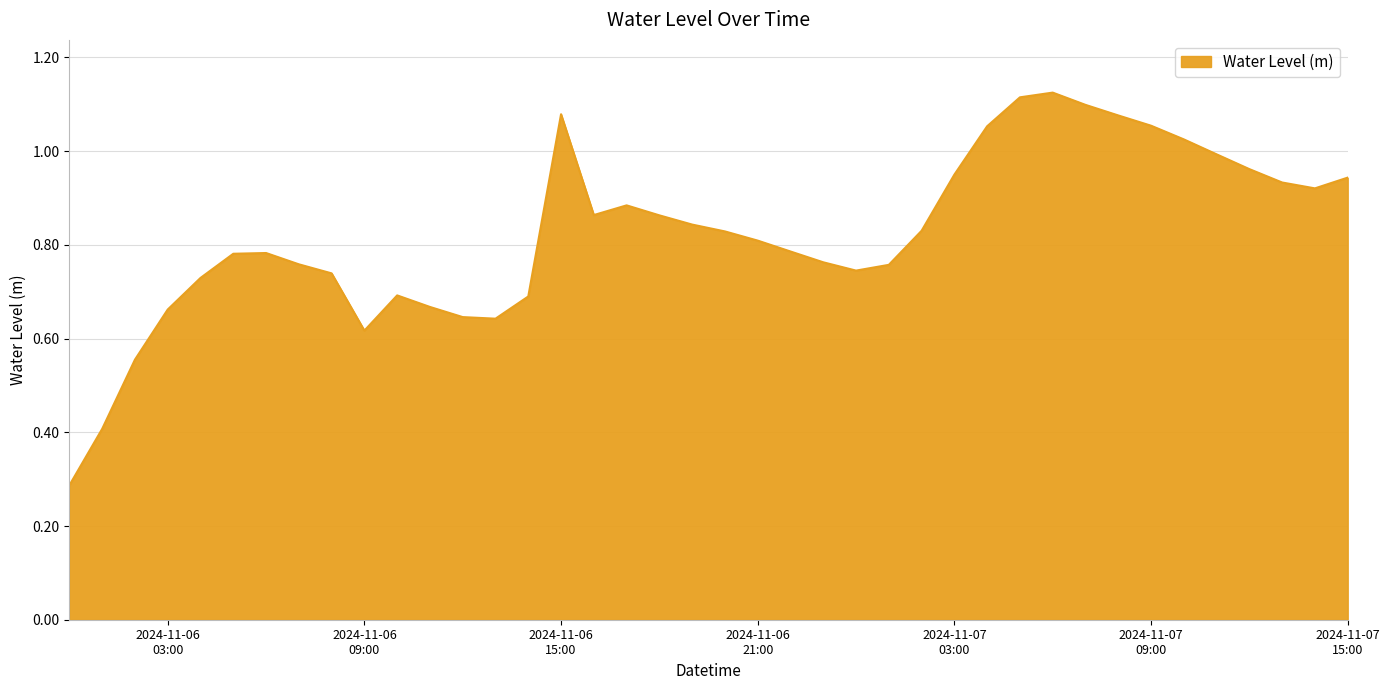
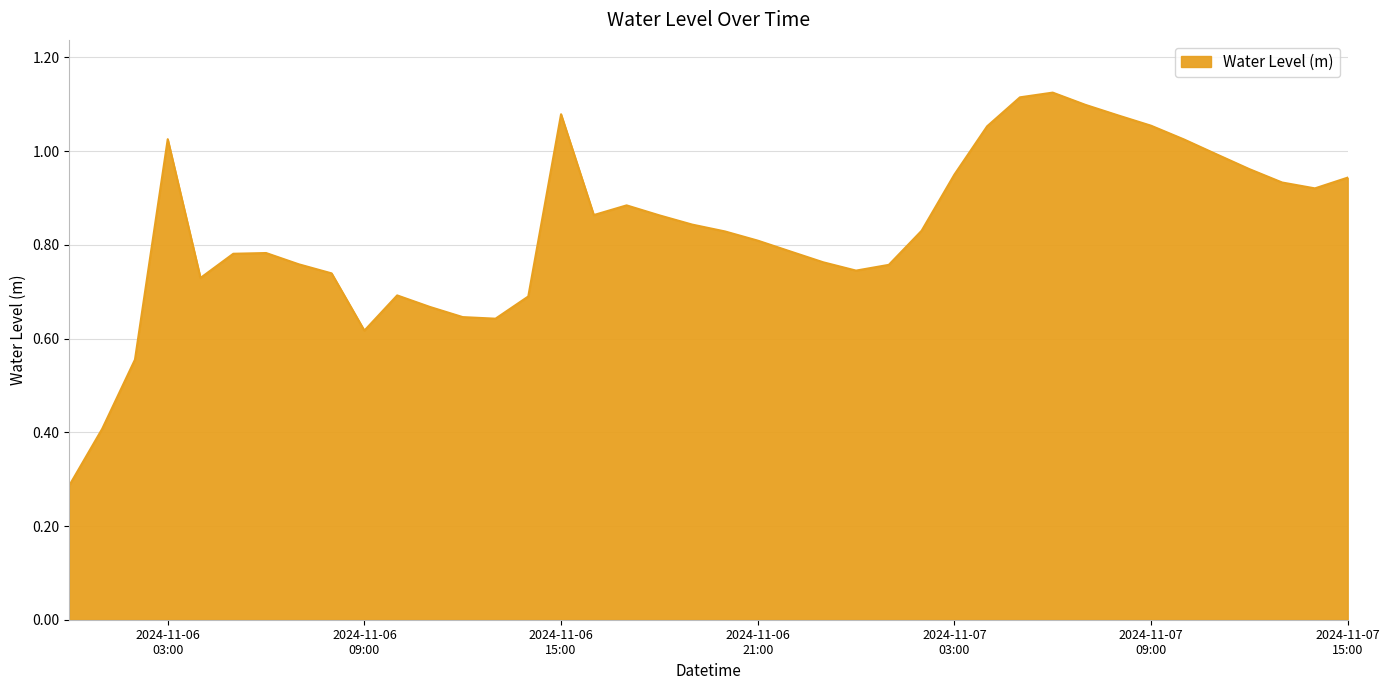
2024-11-06 03:00: 0.66 -> 1.03
